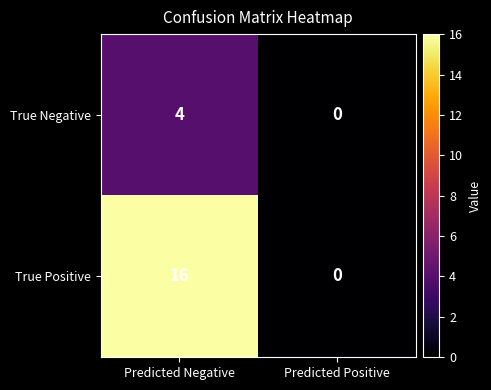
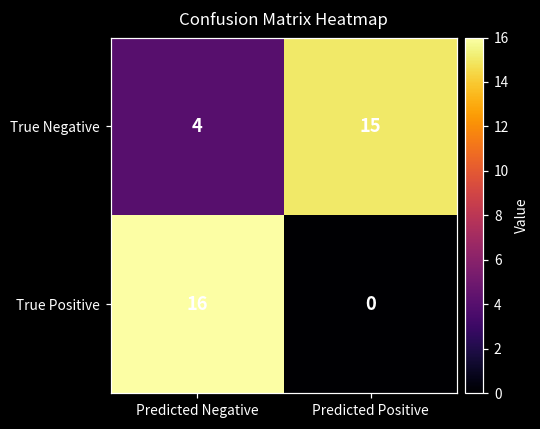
True Negative, Predicted Positive: 0 -> 15
